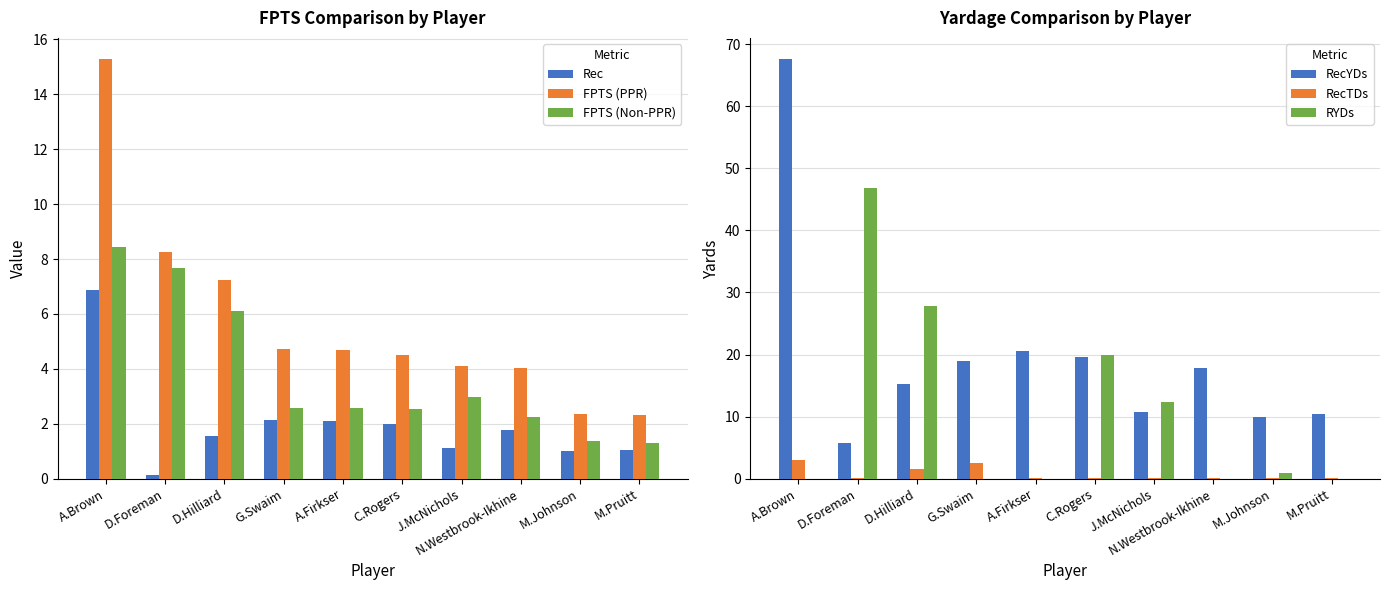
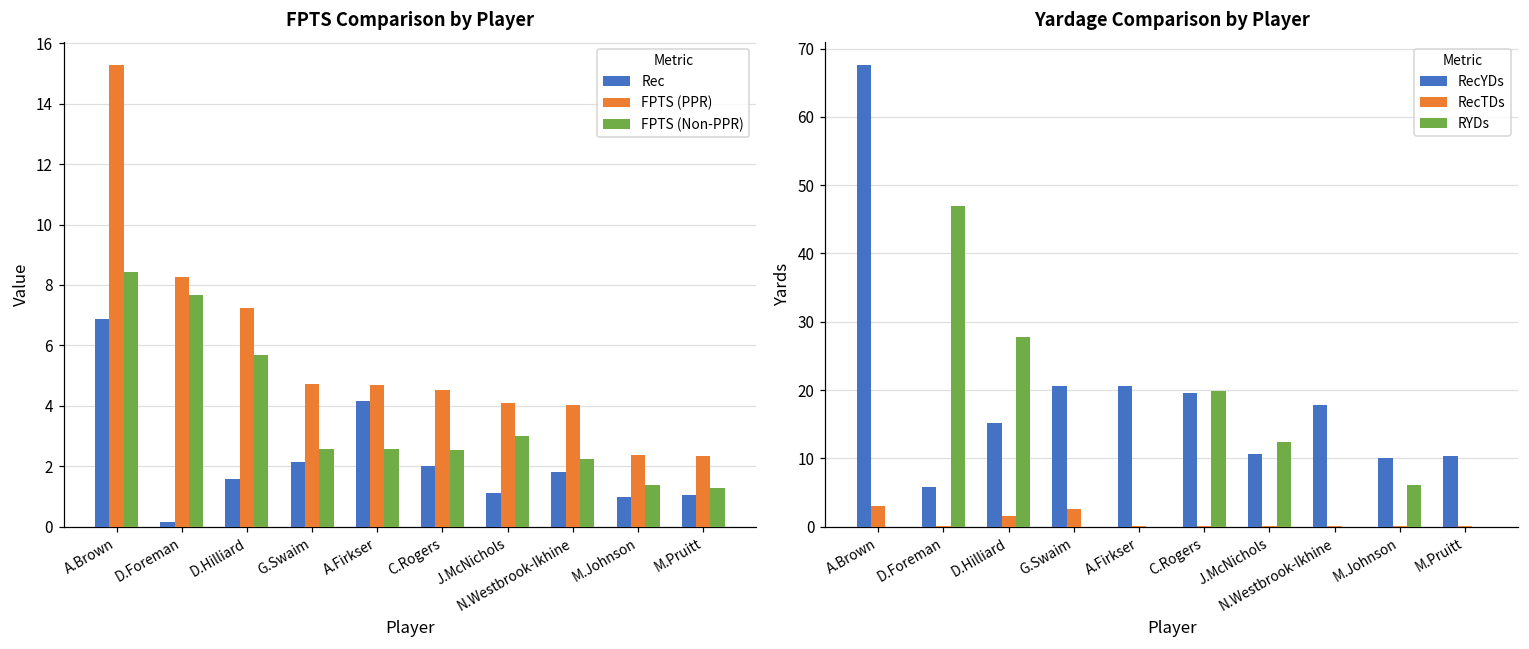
FPTS Comparison by Player, FPTS (Non-PPR), D.Hilliard: 6.1 -> 5.7
FPTS Comparison by Player, Rec, A.Firkser: 2.1 -> 4.2
Yardage Comparison by Player, RecYDs, G.Swaim: 19 -> 21
Yardage Comparison by Player, RYDs, M.Johnson: 1 -> 6
